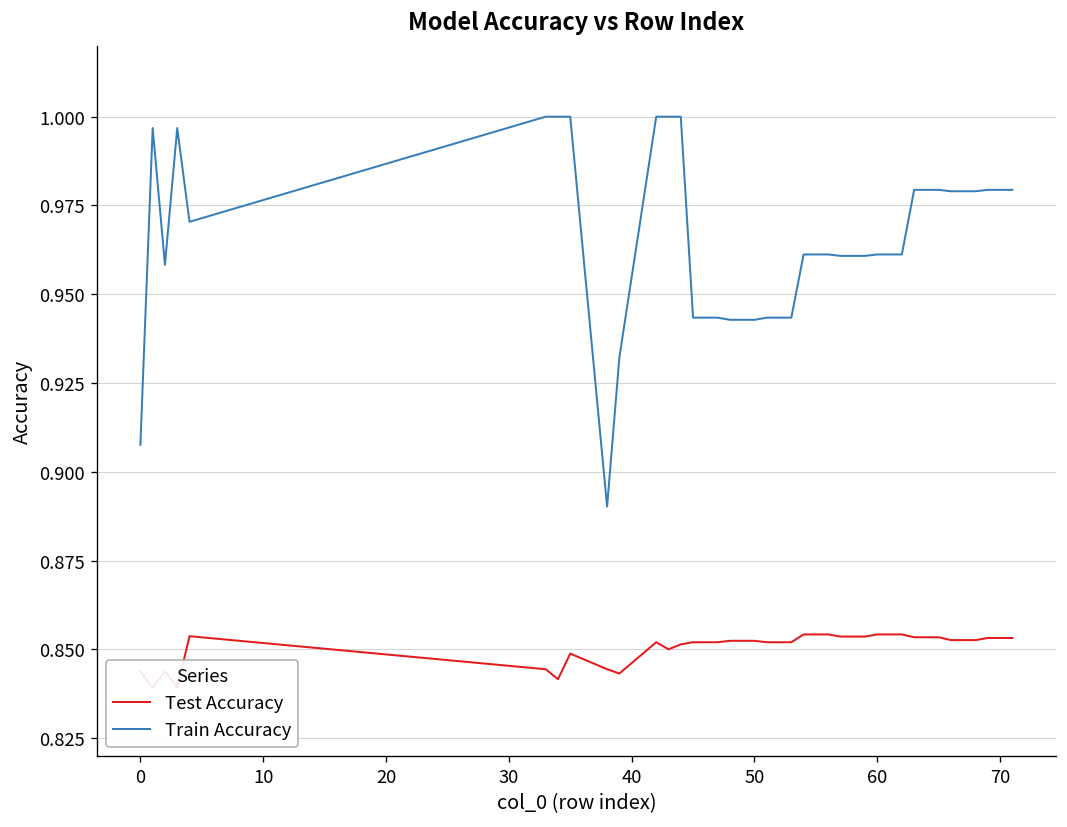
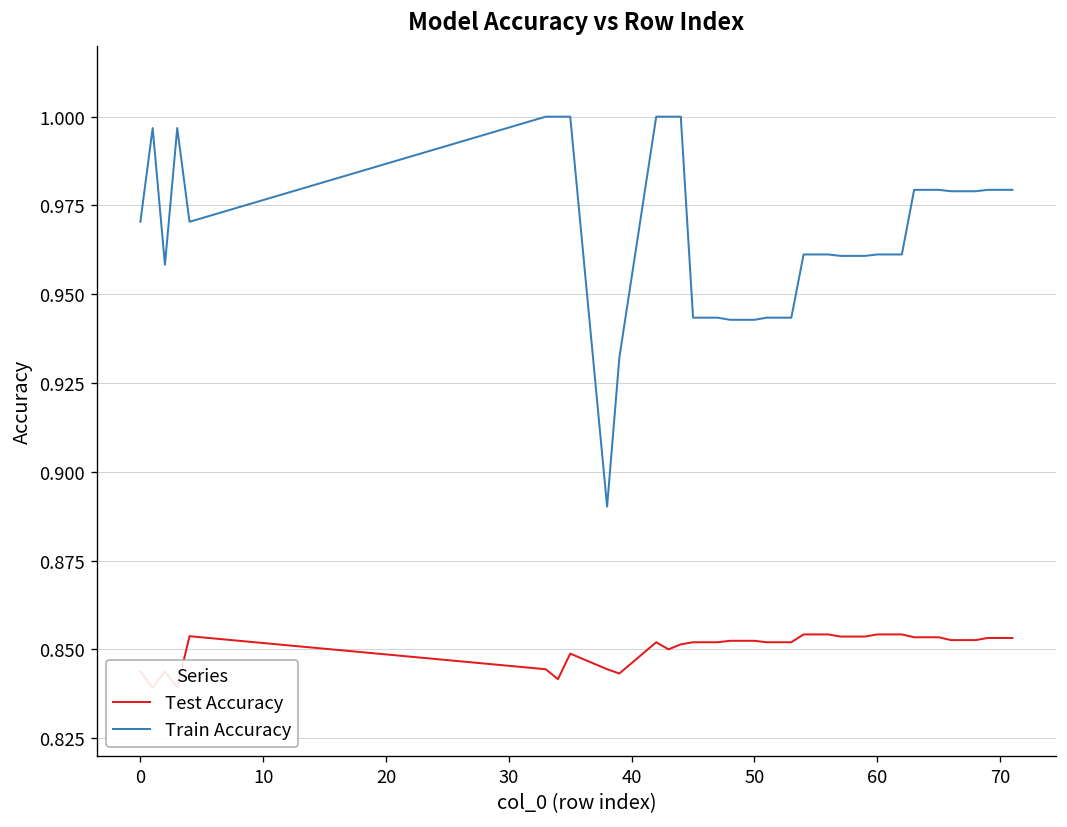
Train Accuracy, 0: 0.908 -> 0.970
